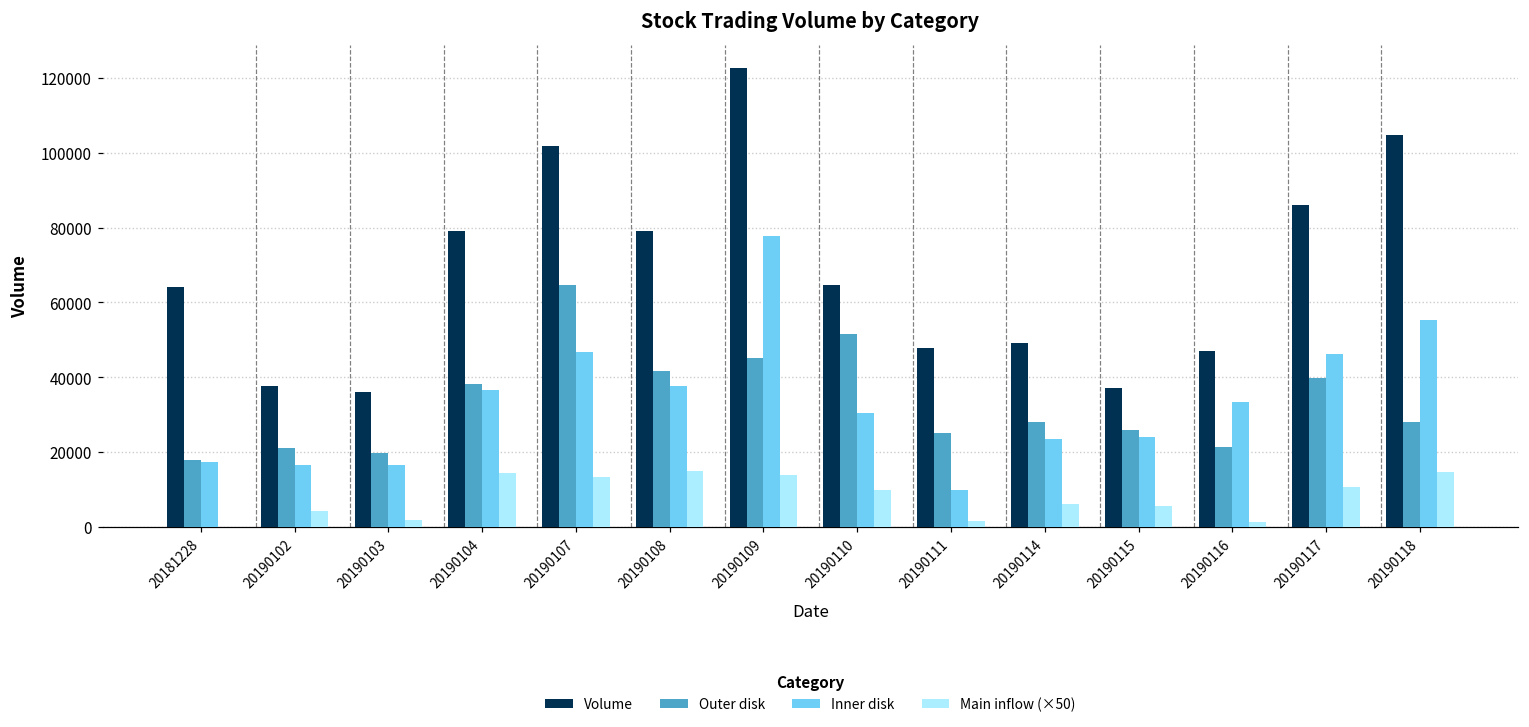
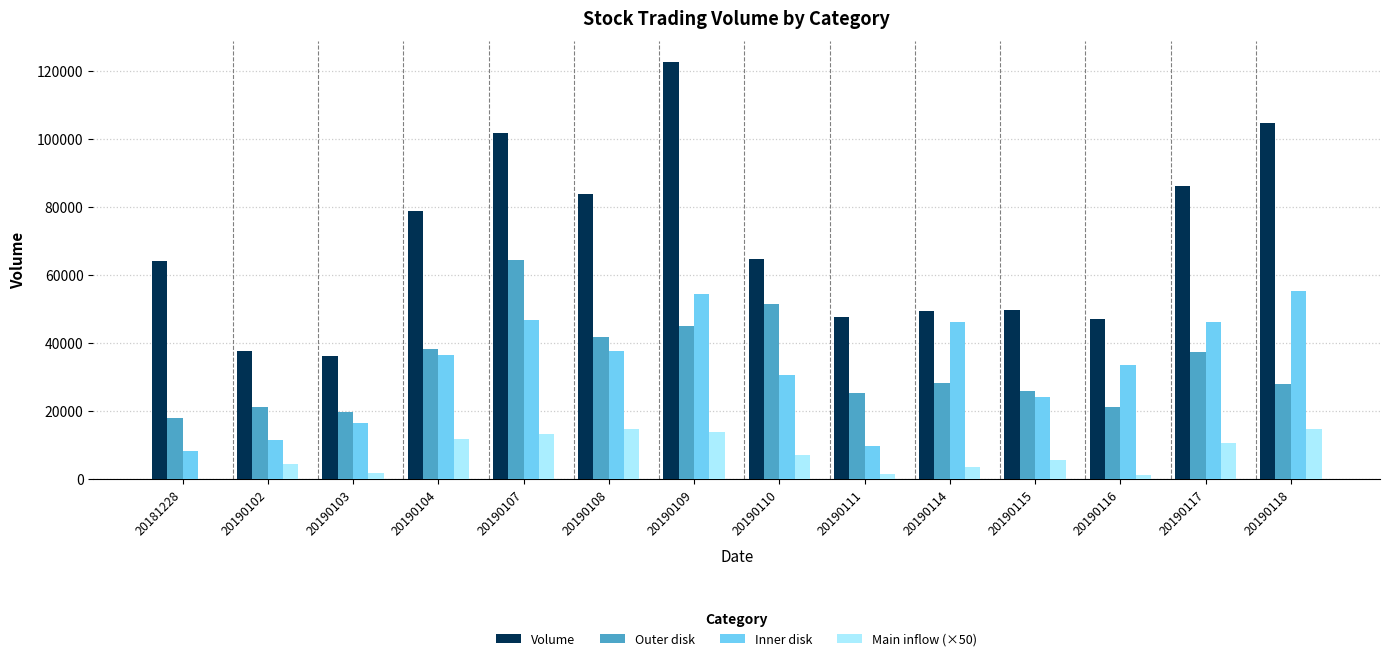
Inner disk, 20181228: 17000 -> 8000
Inner disk, 20190102: 16000 -> 11000
Main inflow (×50), 20190104: 14000 -> 12000
Volume, 20190108: 79000 -> 84000
Inner disk, 20190109: 78000 -> 54000
Main inflow (×50), 20190110: 10000 -> 7000
Inner disk, 20190114: 24000 -> 46000
Main inflow (×50), 20190114: 6000 -> 4000
Volume, 20190115: 37000 -> 50000
Outer disk, 20190117: 40000 -> 37000
